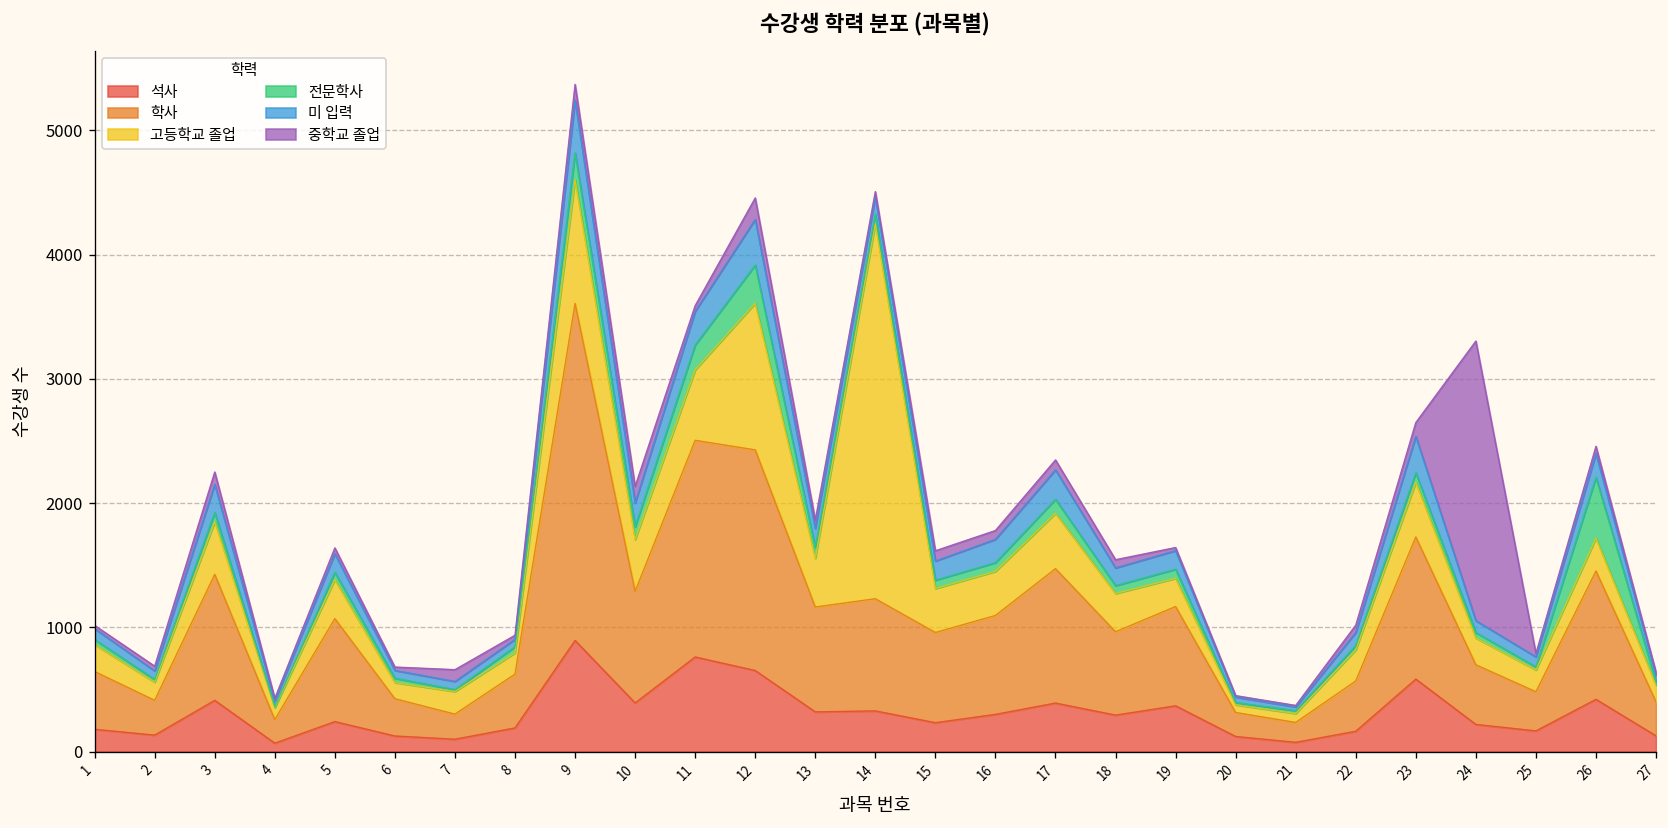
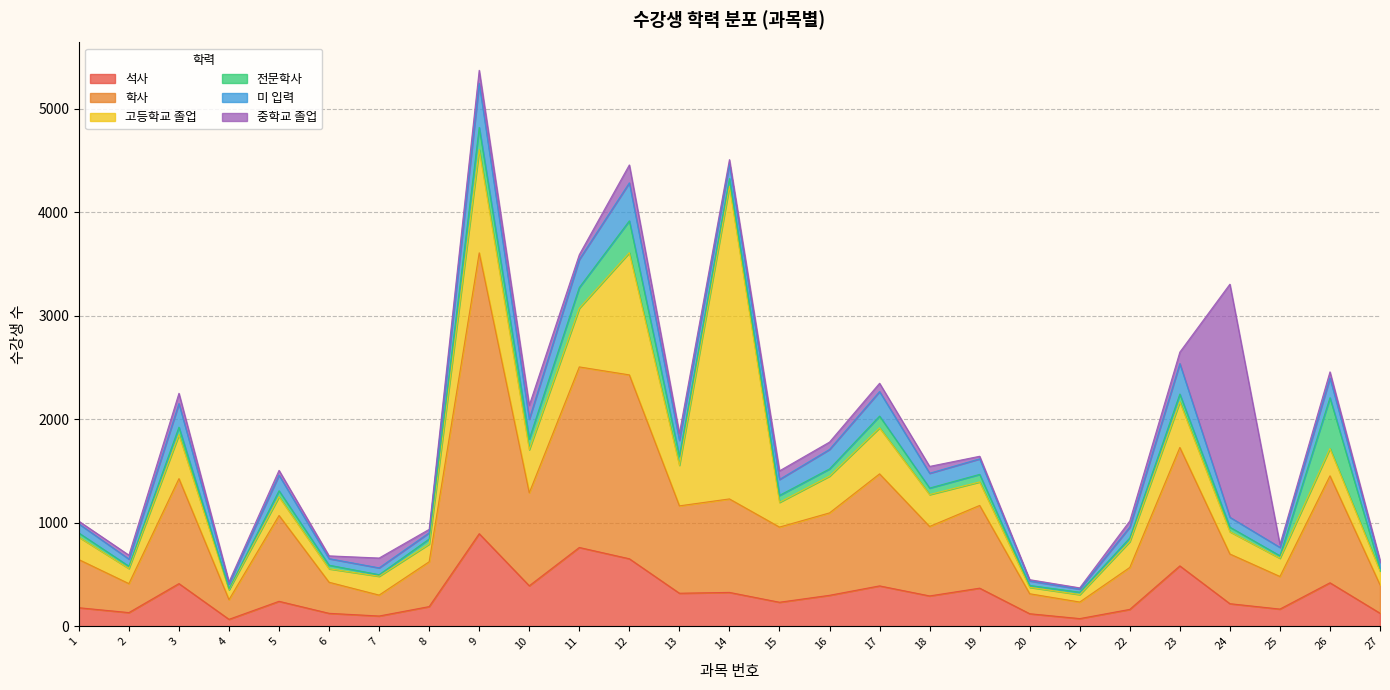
고등학교 졸업, 5: 310 -> 180
고등학교 졸업, 15: 350 -> 240
